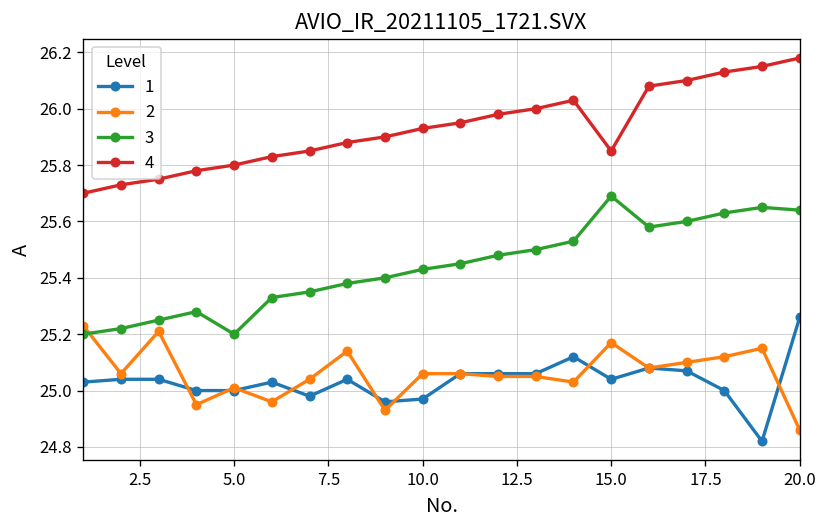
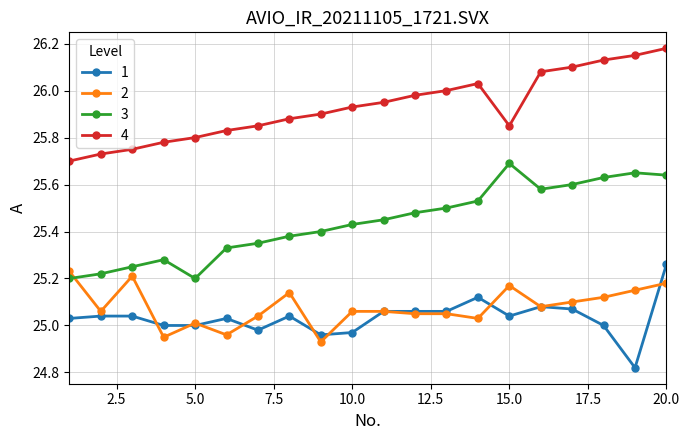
2, 20.0: 24.86 -> 25.18
